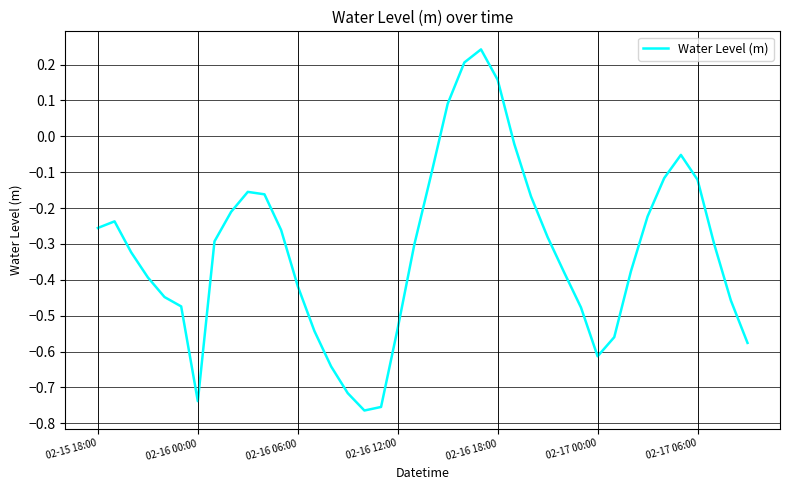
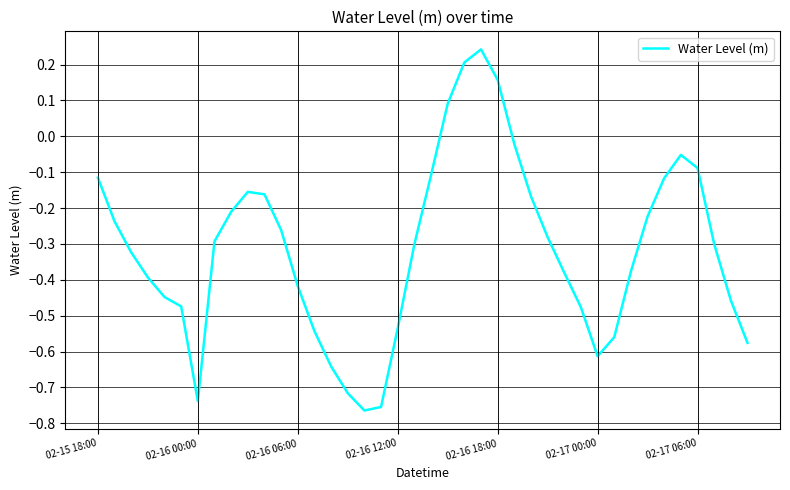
02-15 18:00: -0.26 -> -0.12
02-17 06:00: -0.12 -> -0.09
